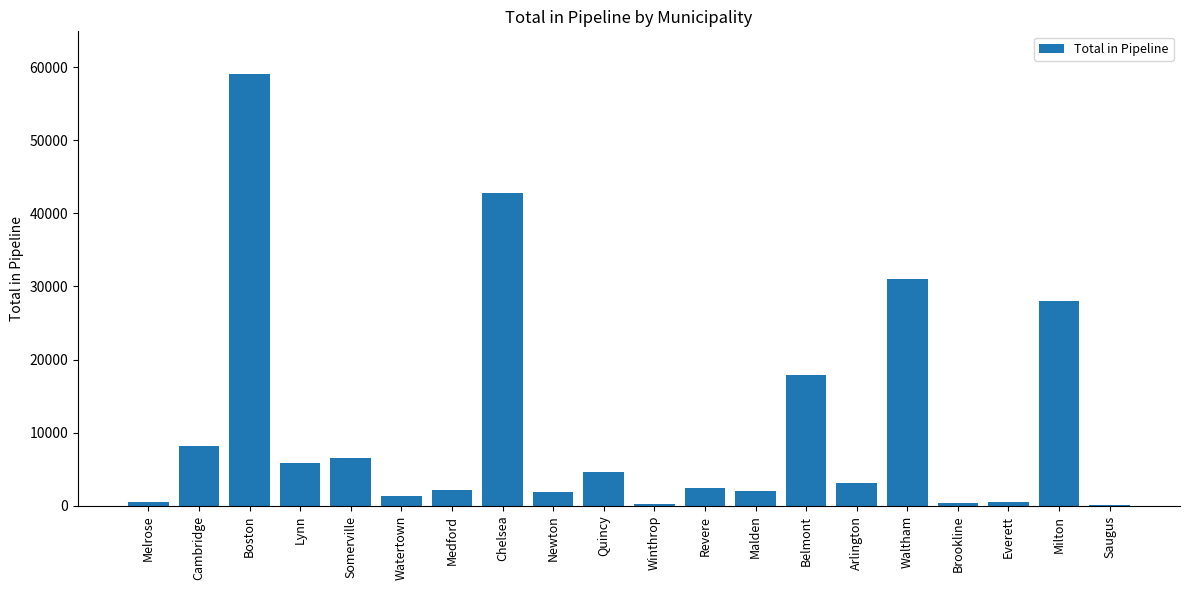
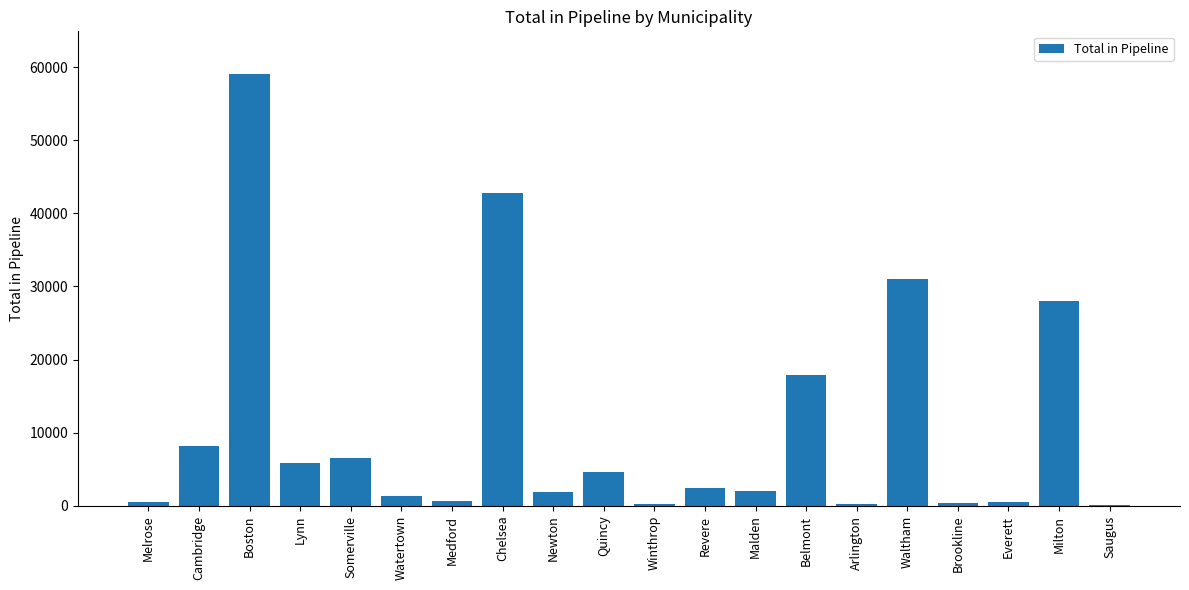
Medford: 2000 -> 1000
Arlington: 3000 -> 0
